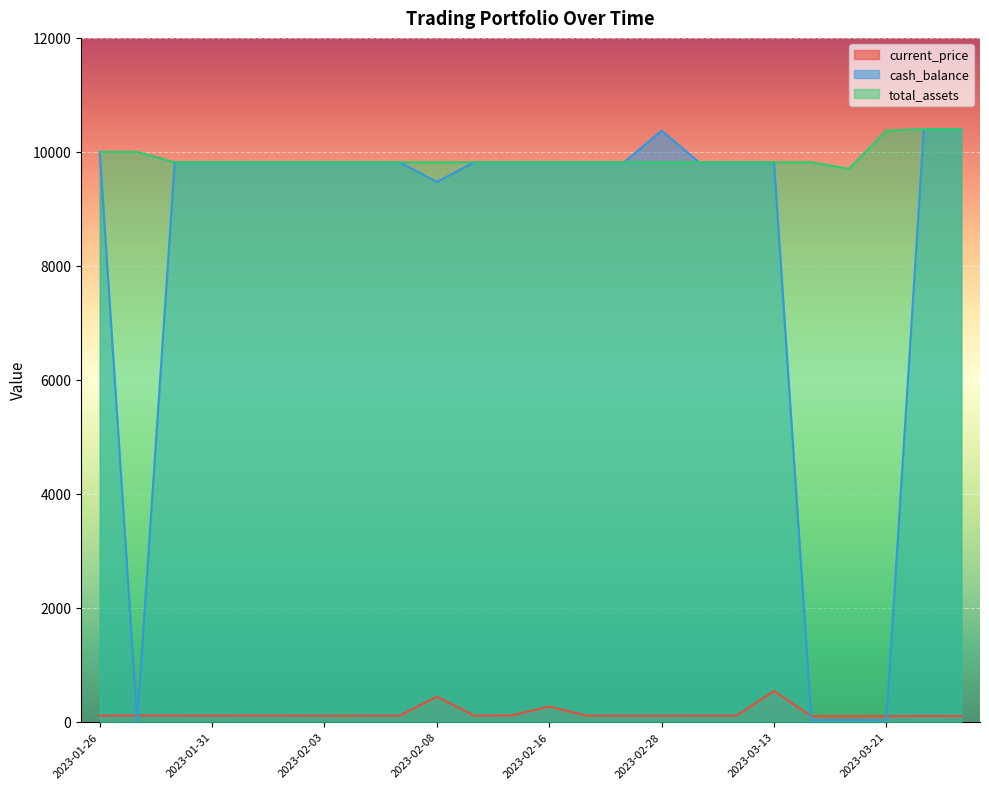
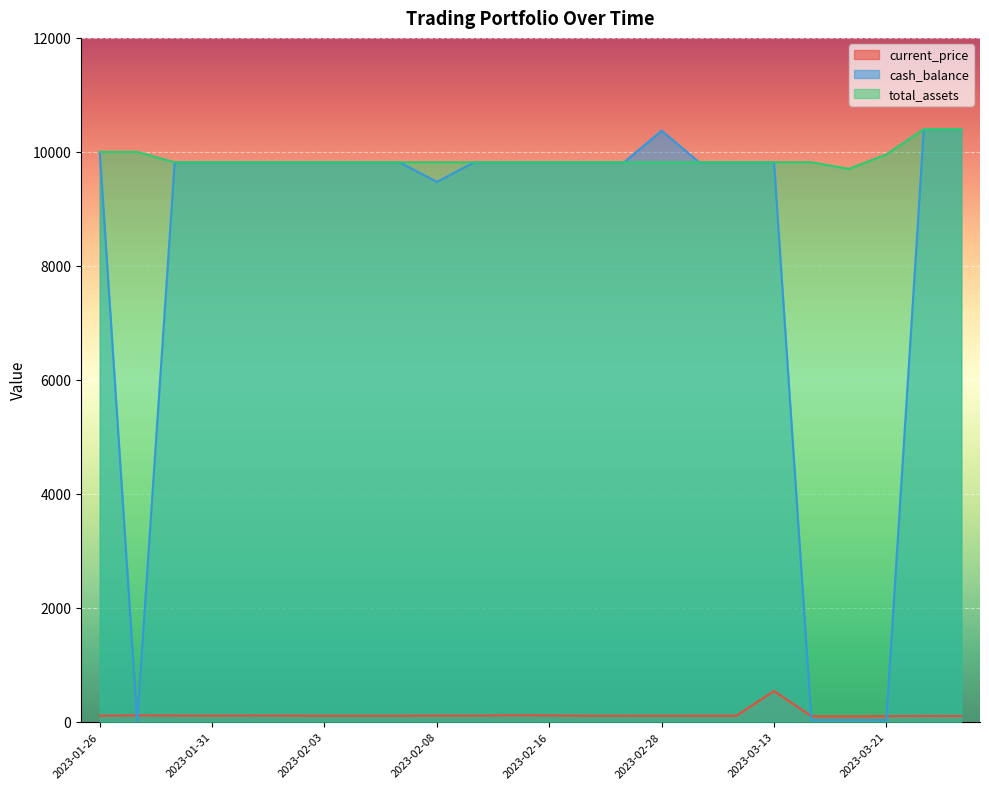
current_price, 2023-02-08: 400 -> 100
current_price, 2023-02-16: 300 -> 100
total_assets, 2023-03-21: 10400 -> 10000
